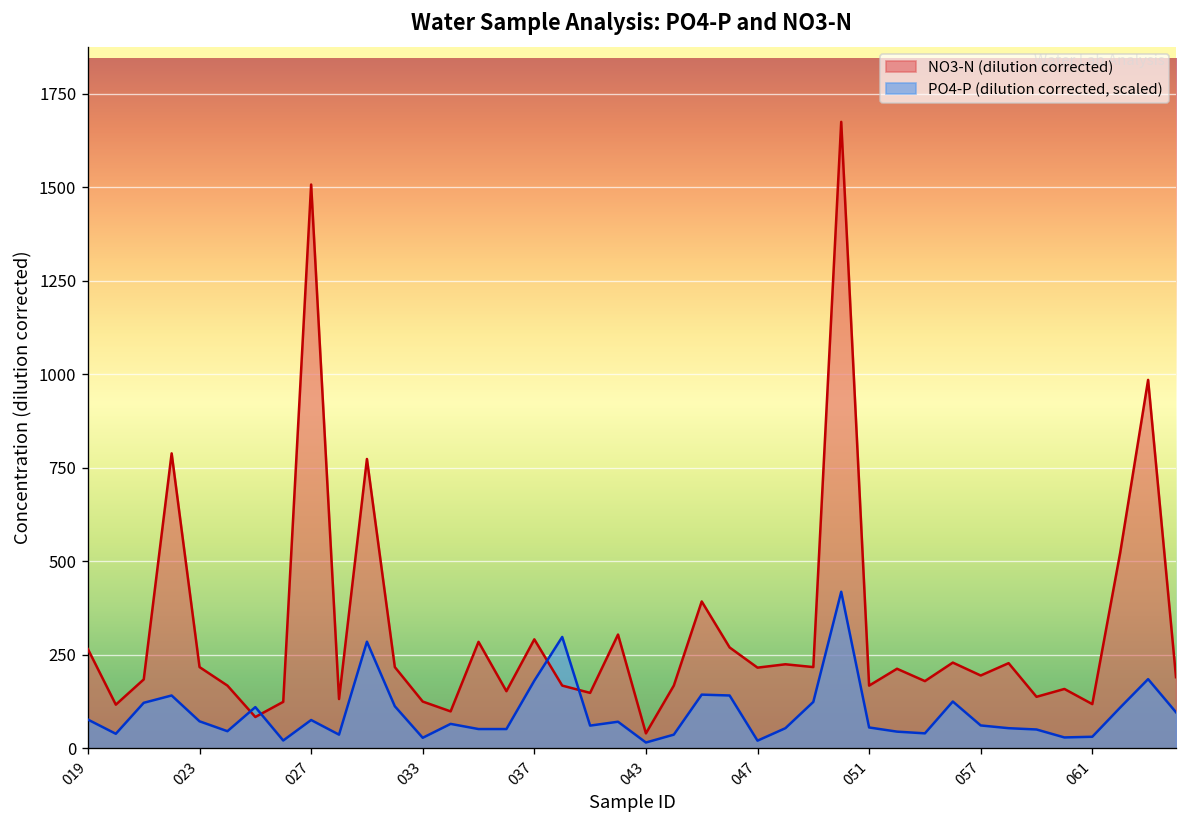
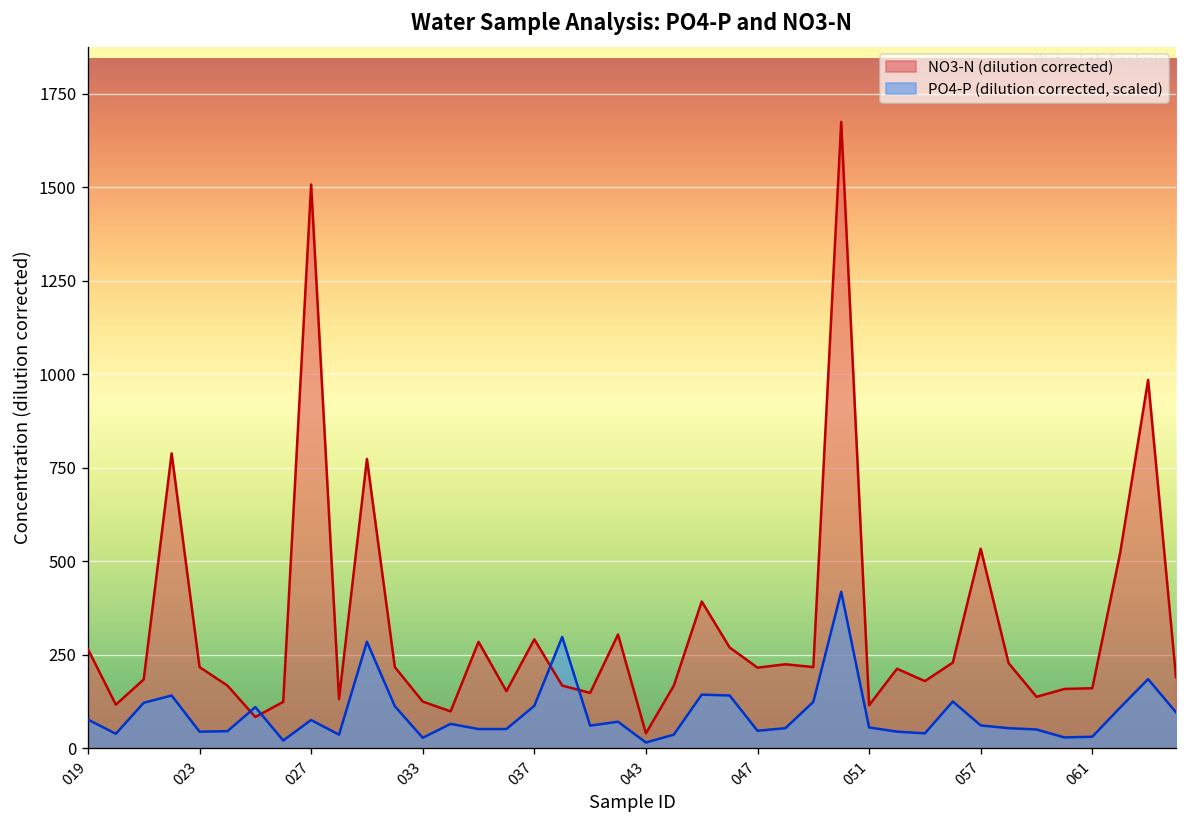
PO4-P (dilution corrected, scaled), 023: 70 -> 40
PO4-P (dilution corrected, scaled), 037: 180 -> 110
PO4-P (dilution corrected, scaled), 047: 20 -> 50
NO3-N (dilution corrected), 051: 170 -> 120
NO3-N (dilution corrected), 057: 200 -> 530
NO3-N (dilution corrected), 061: 120 -> 160
